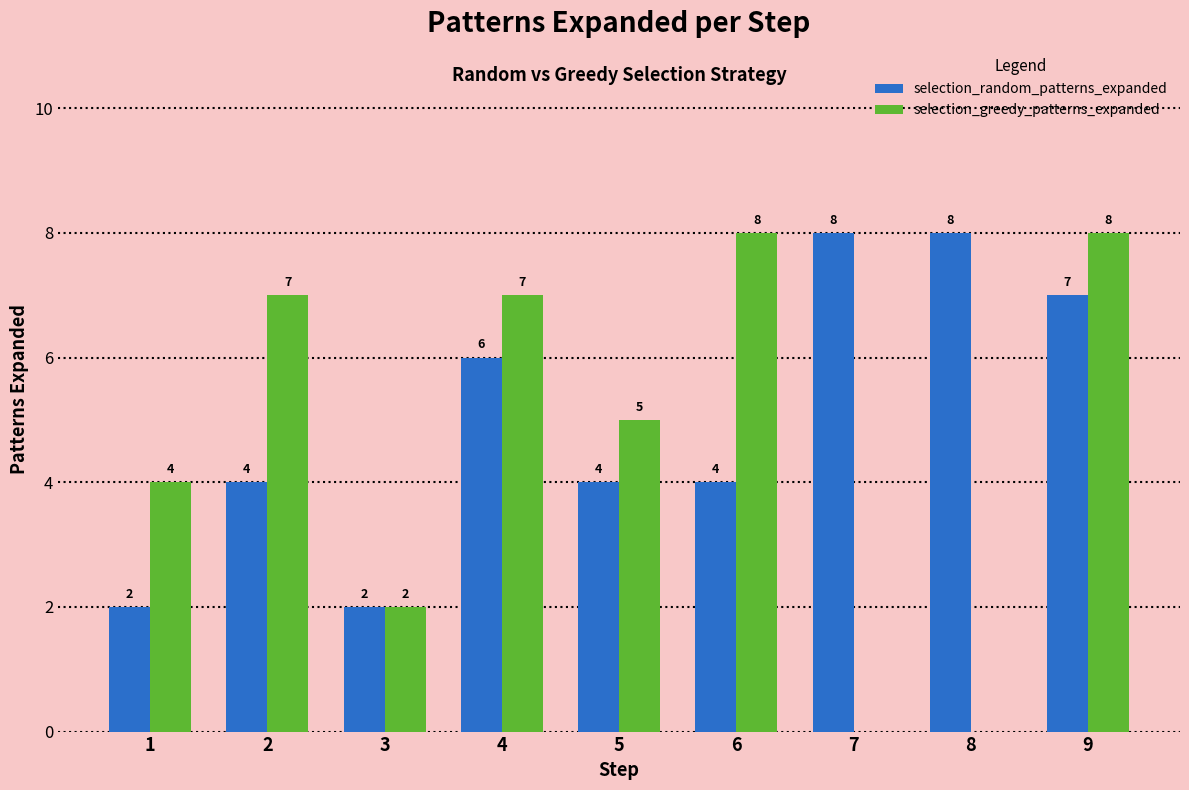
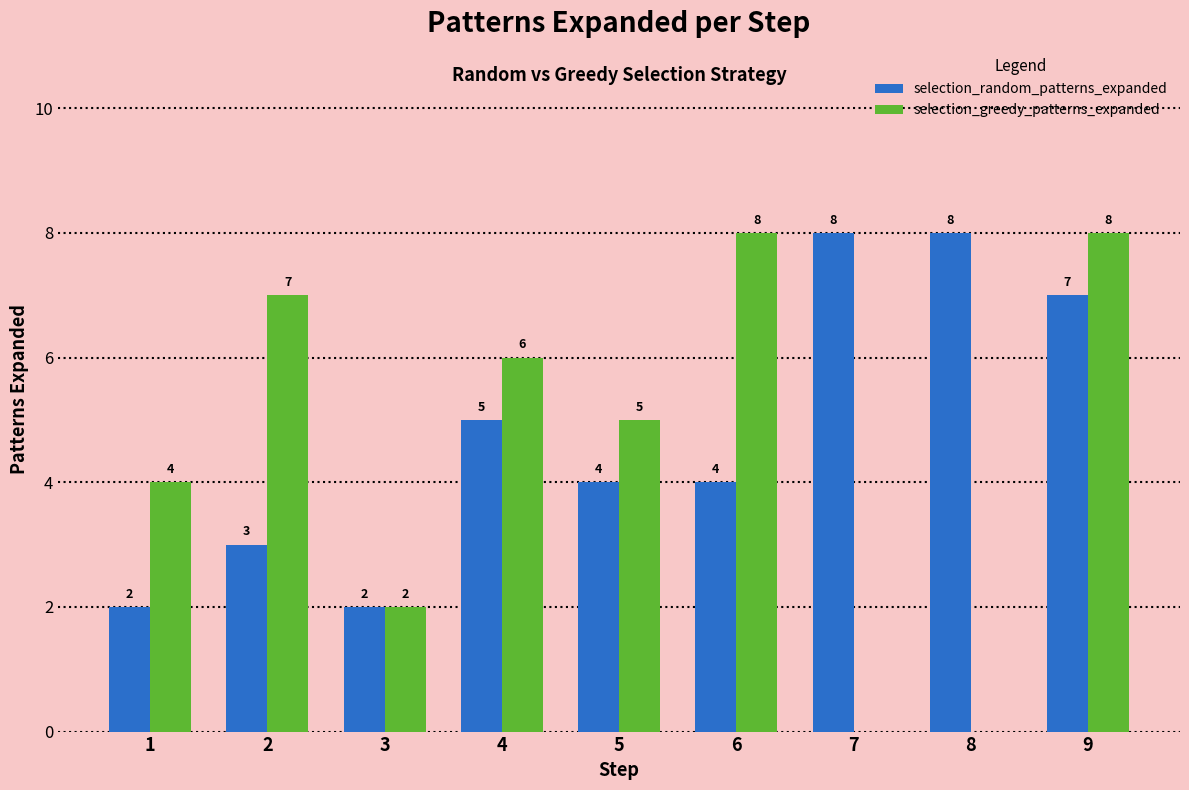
selection_random_patterns_expanded, 2: 4 -> 3
selection_random_patterns_expanded, 4: 6 -> 5
selection_greedy_patterns_expanded, 4: 7 -> 6
